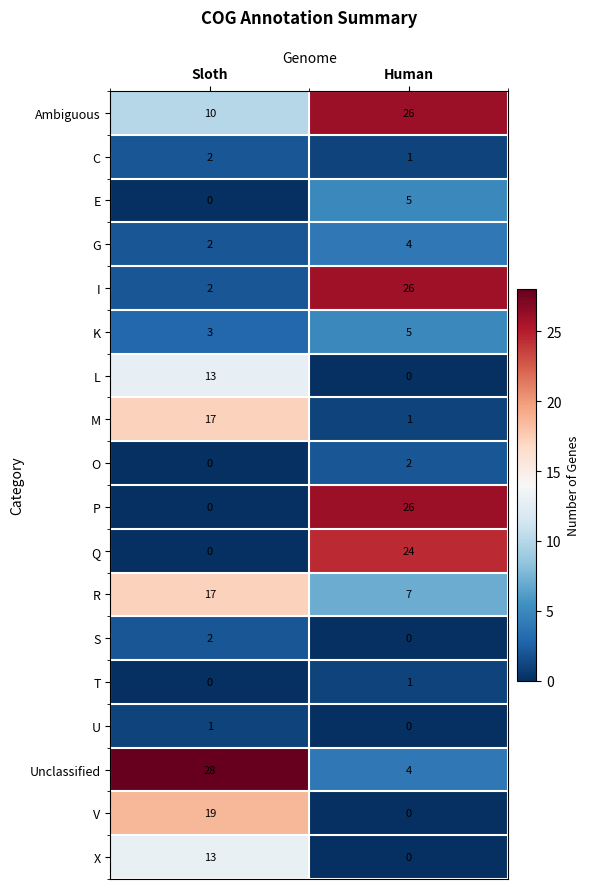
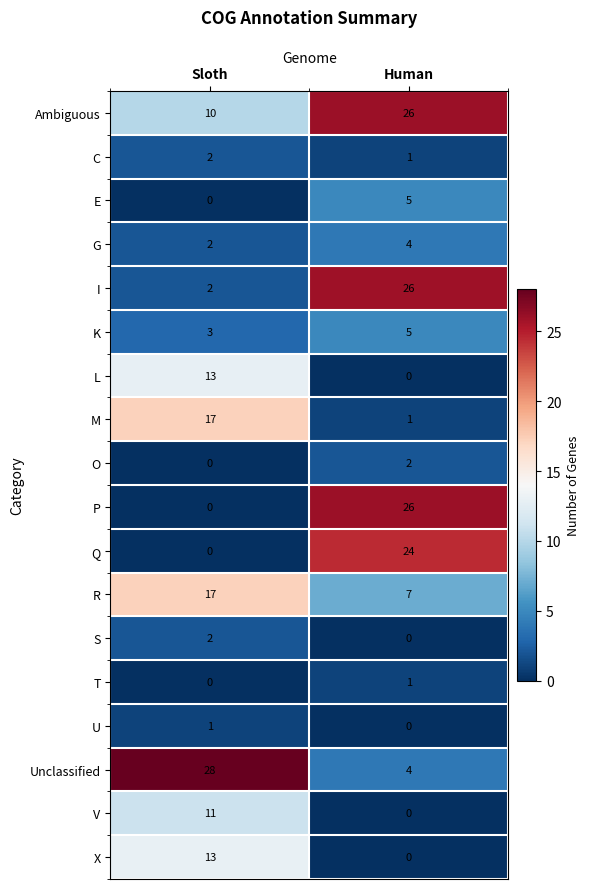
V, Sloth: 19 -> 11
